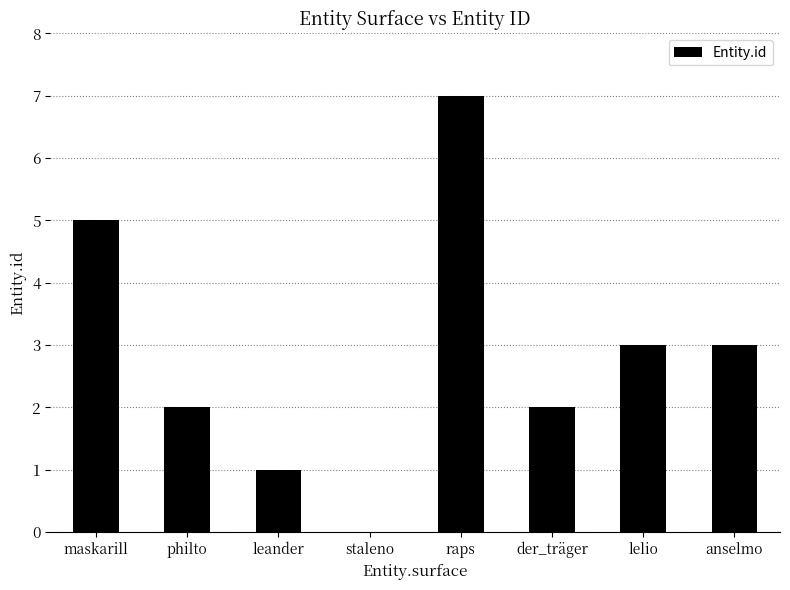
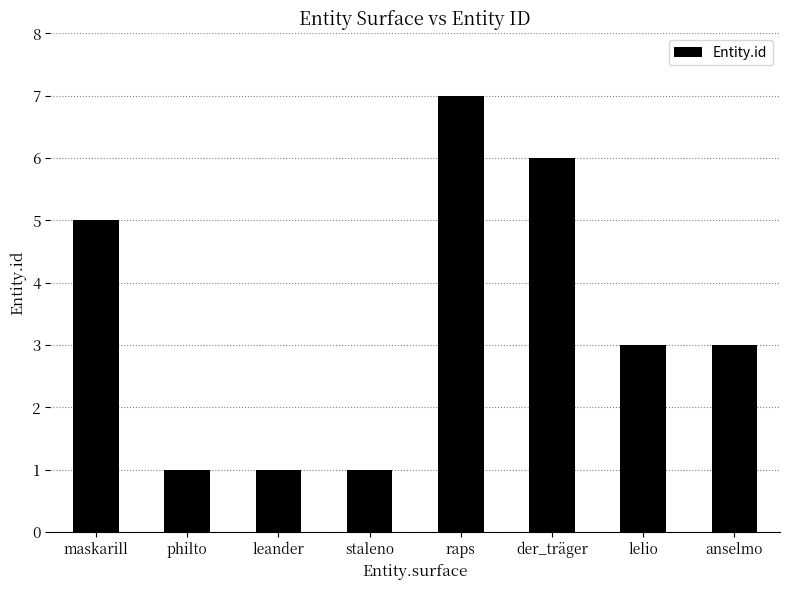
philto: 2 -> 1
staleno: 0 -> 1
der_träger: 2 -> 6
